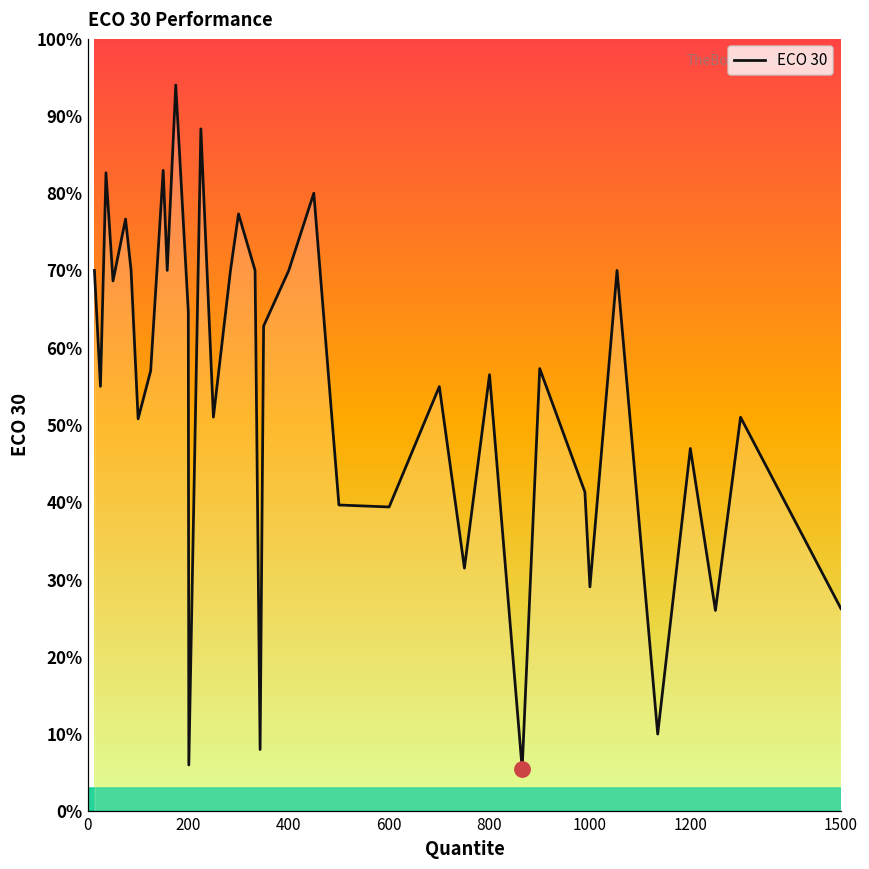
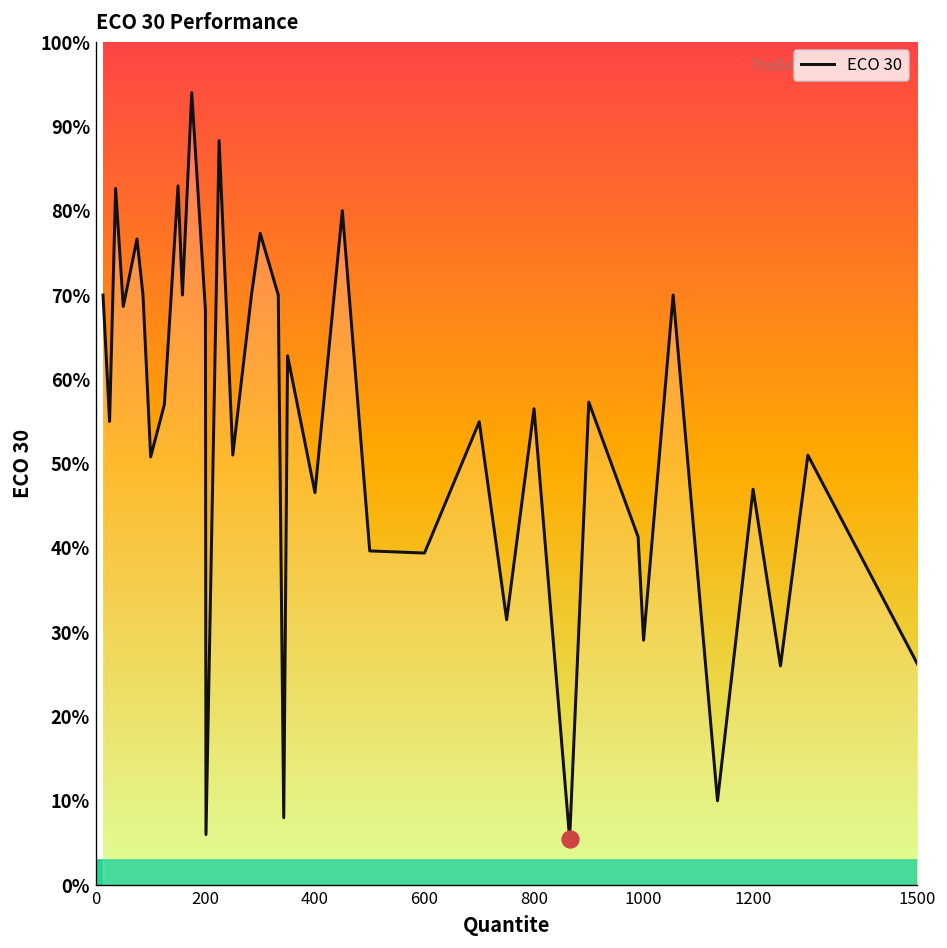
ECO 30, 200: 65% -> 68%
ECO 30, 400: 70% -> 47%
